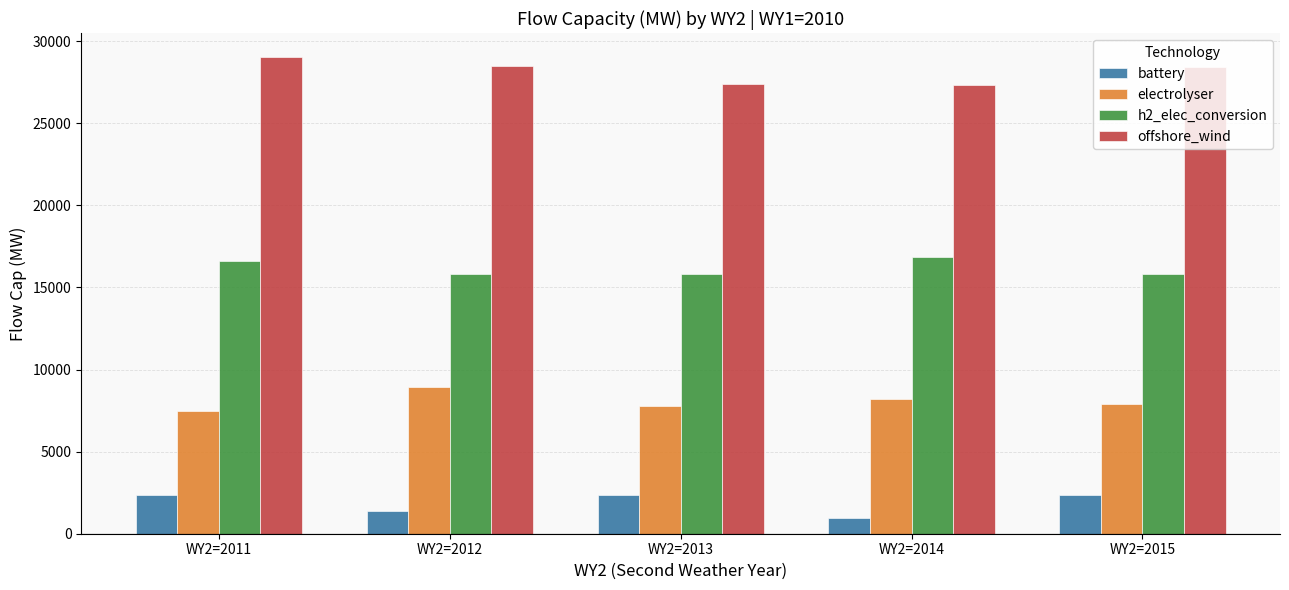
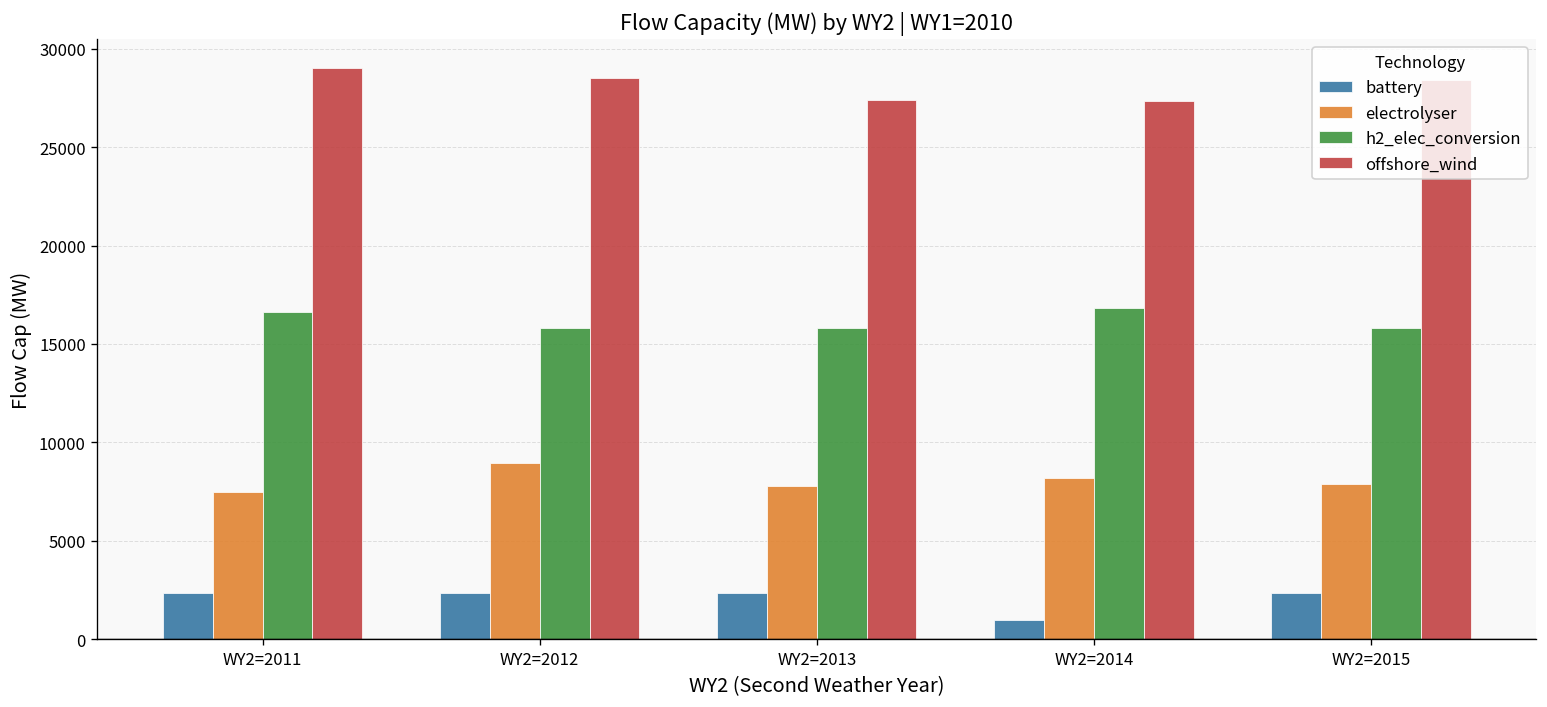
battery, WY2=2012: 1400 -> 2400
